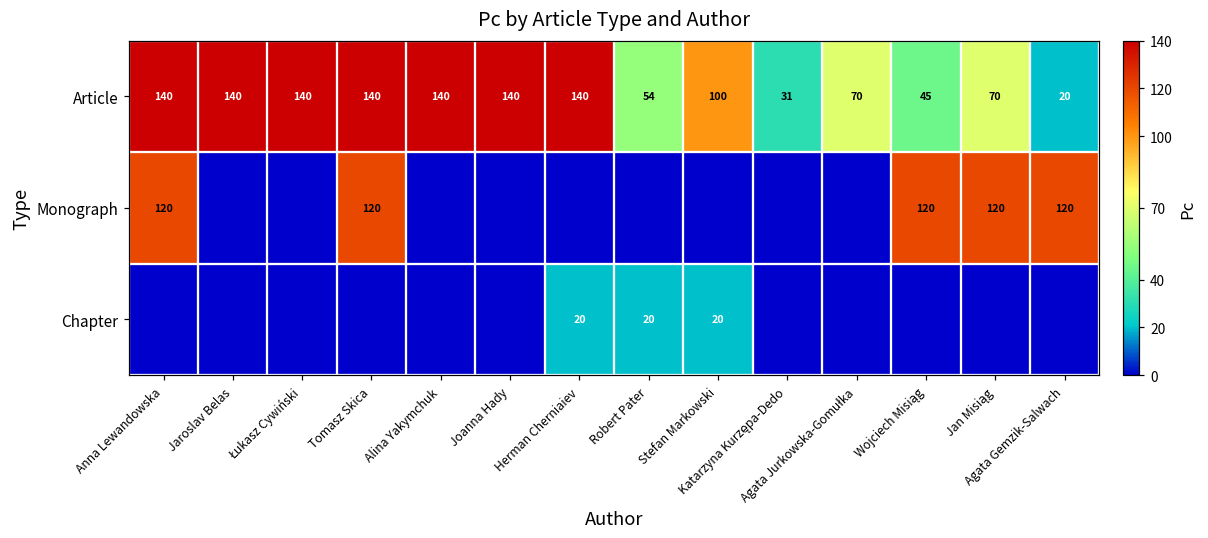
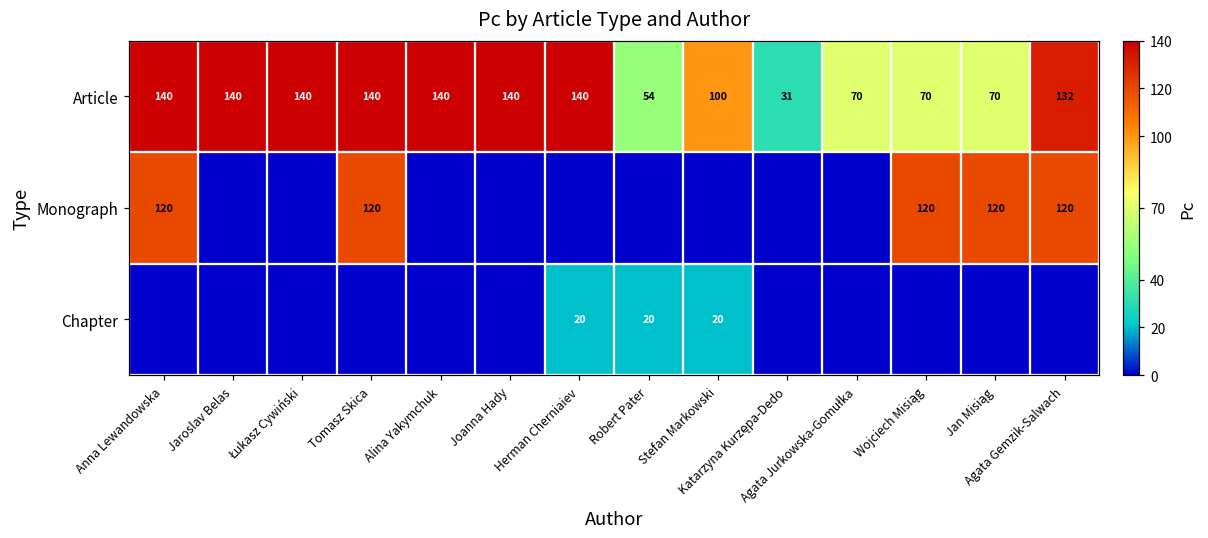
Article, Wojciech Misiąg: 45 -> 70
Article, Agata Gemzik-Salwach: 20 -> 132
